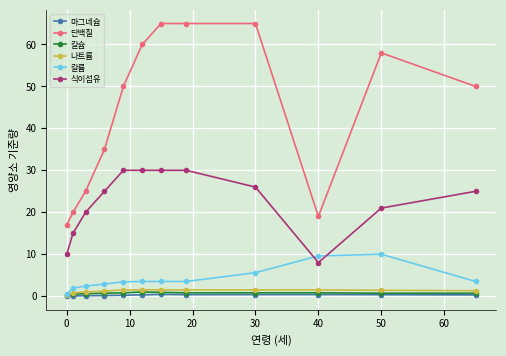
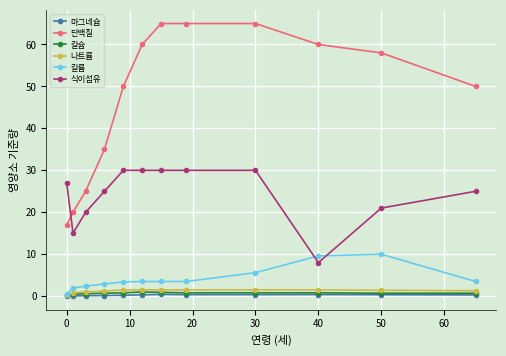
식이섬유, 0: 10 -> 27
식이섬유, 30: 26 -> 30
단백질, 40: 19 -> 60
